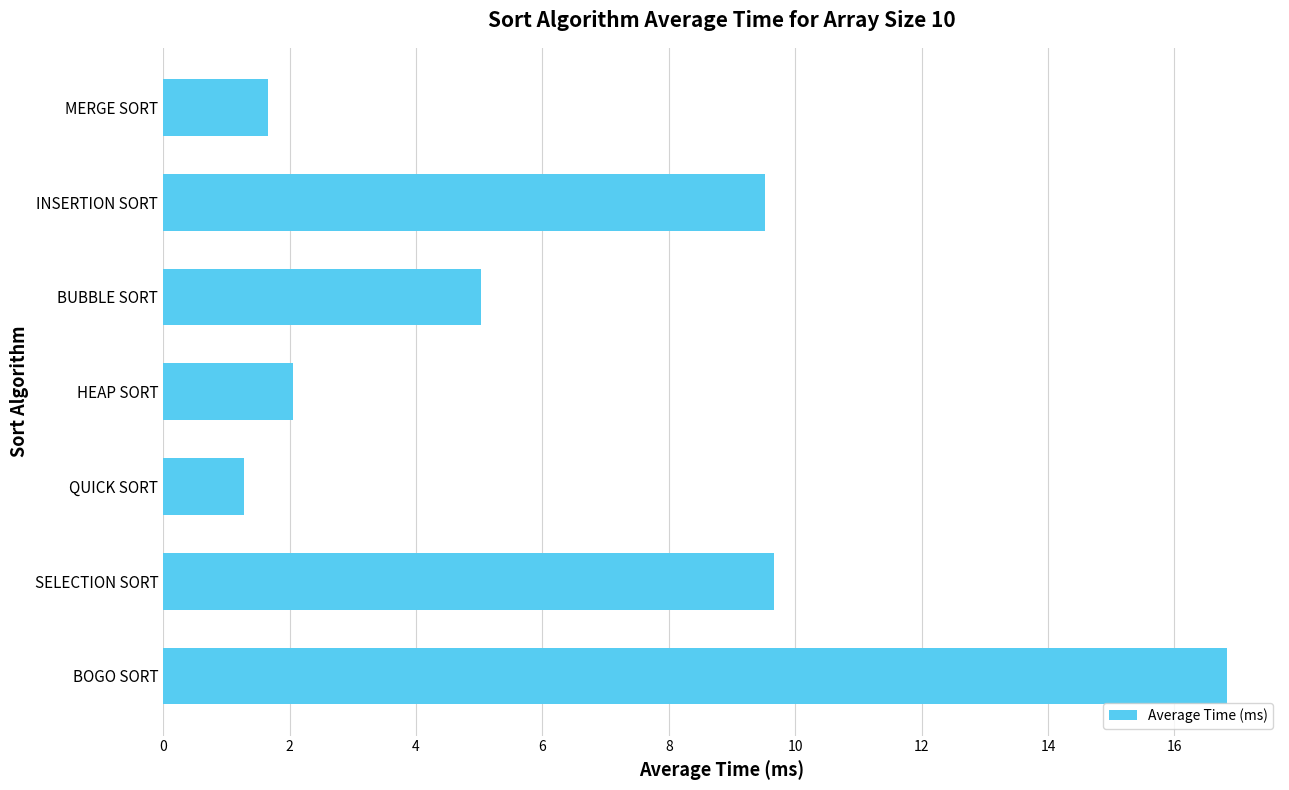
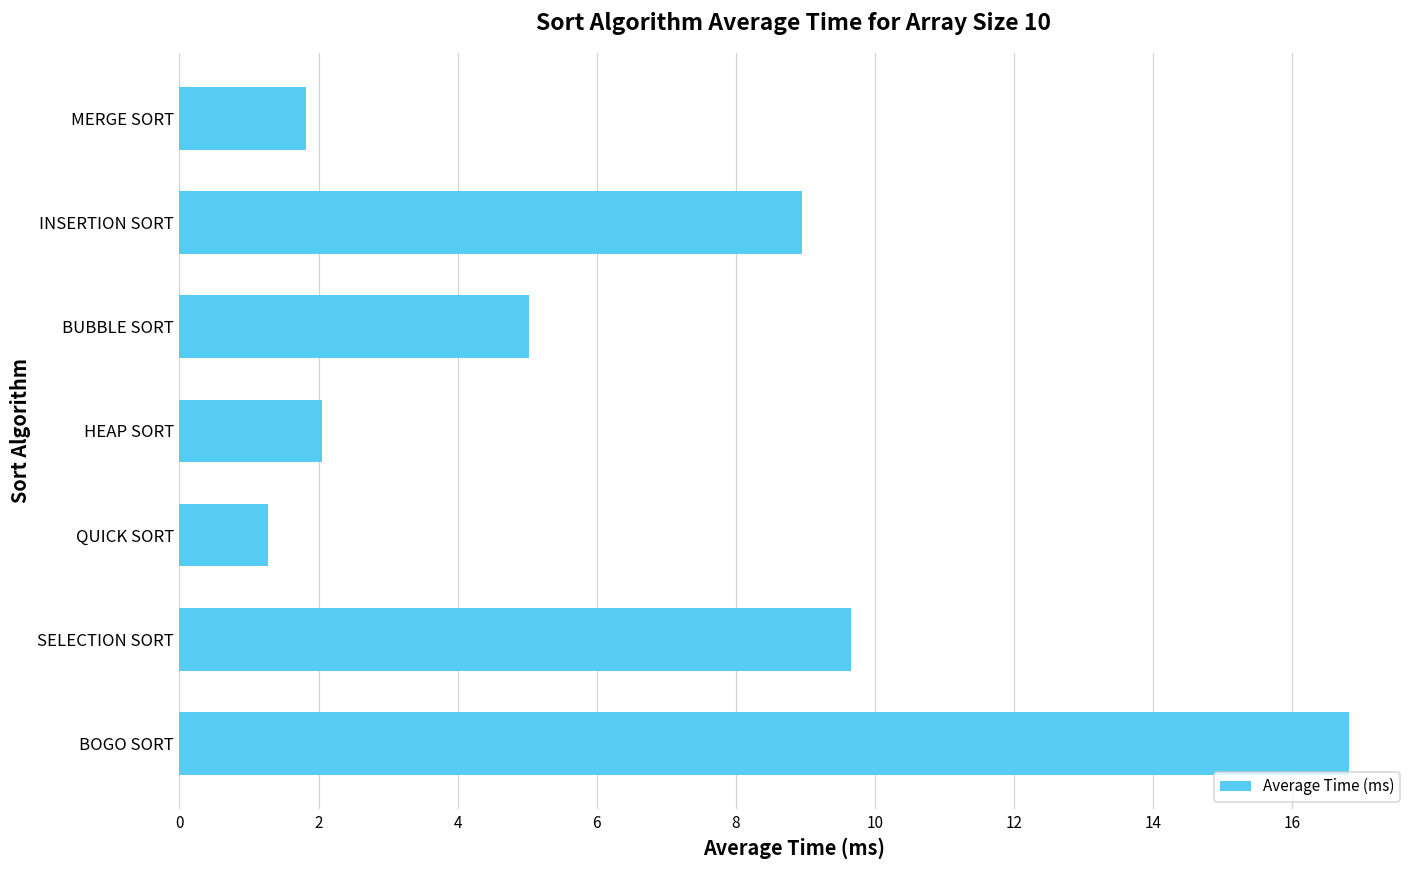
MERGE SORT: 1.7 -> 1.8
INSERTION SORT: 9.5 -> 9.0
